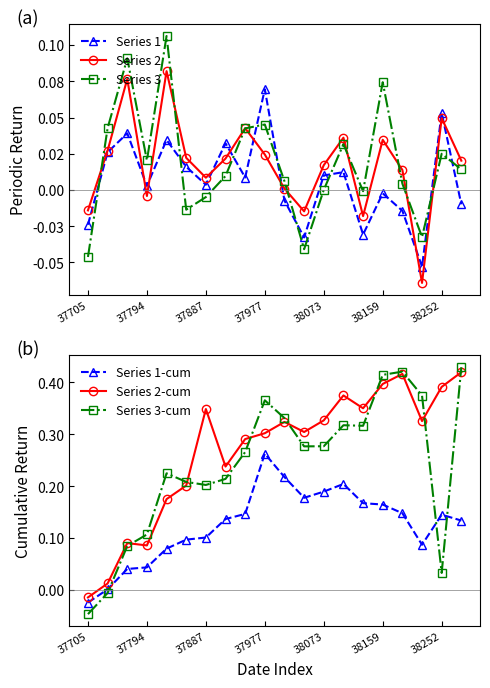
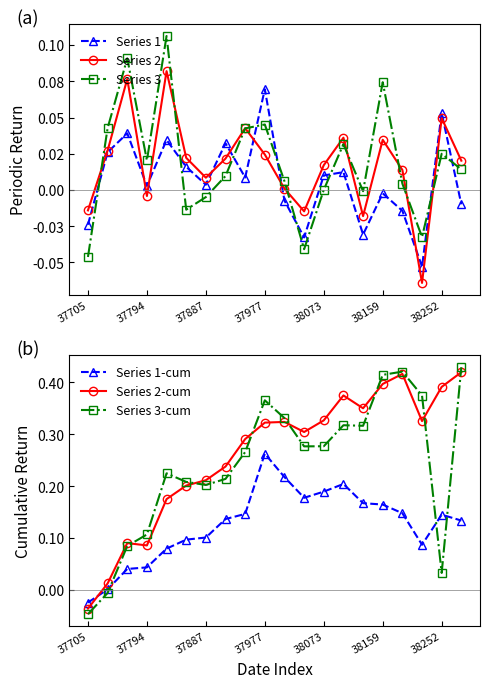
(b), Series 2-cum, 37705: -0.01 -> -0.04
(b), Series 2-cum, 37887: 0.35 -> 0.21
(b), Series 2-cum, 37977: 0.30 -> 0.32
